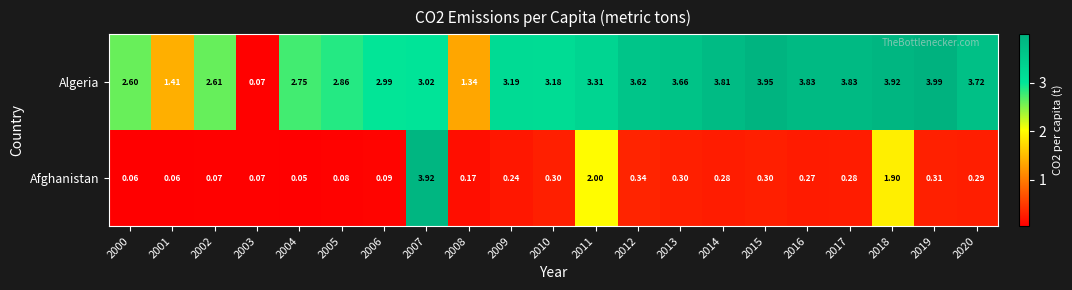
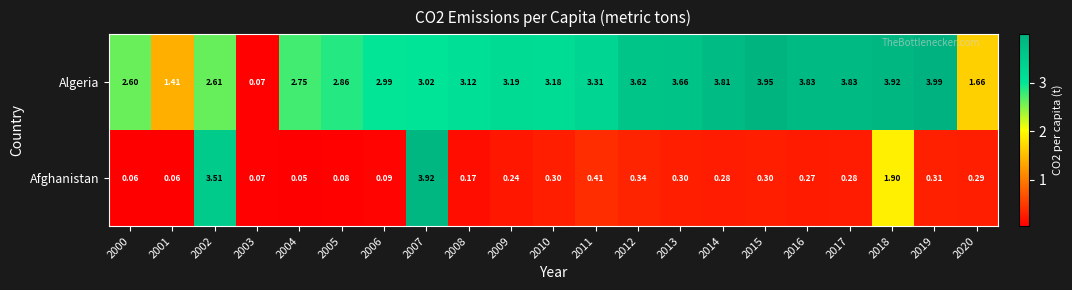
Algeria, 2008: 1.34 -> 3.12
Algeria, 2020: 3.72 -> 1.66
Afghanistan, 2002: 0.07 -> 3.51
Afghanistan, 2011: 2.00 -> 0.41
